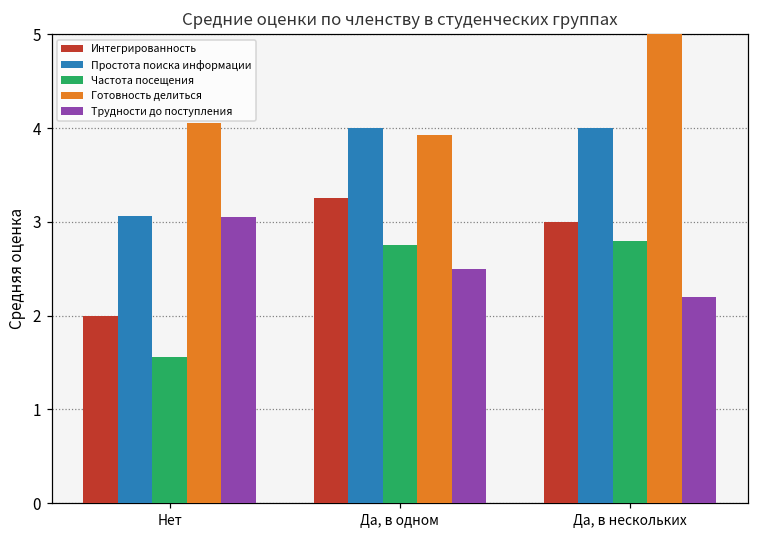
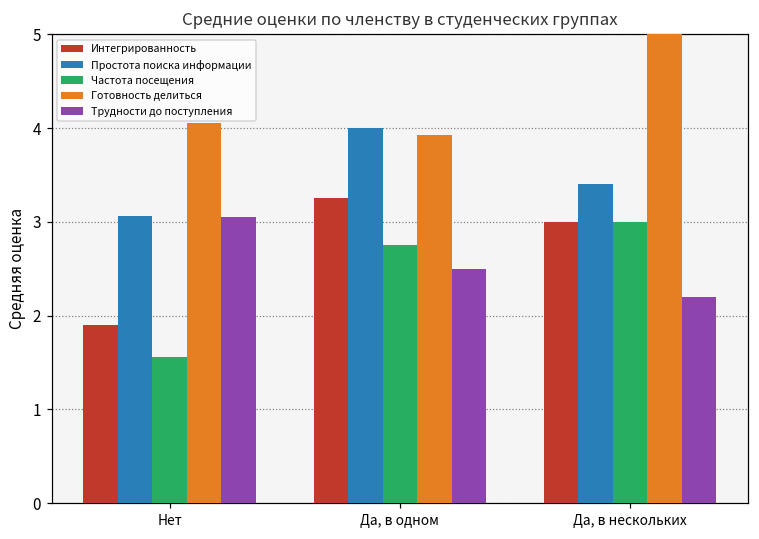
Интегрированность, Нет: 2.0 -> 1.9
Простота поиска информации, Да, в нескольких: 4.0 -> 3.4
Частота посещения, Да, в нескольких: 2.8 -> 3.0
